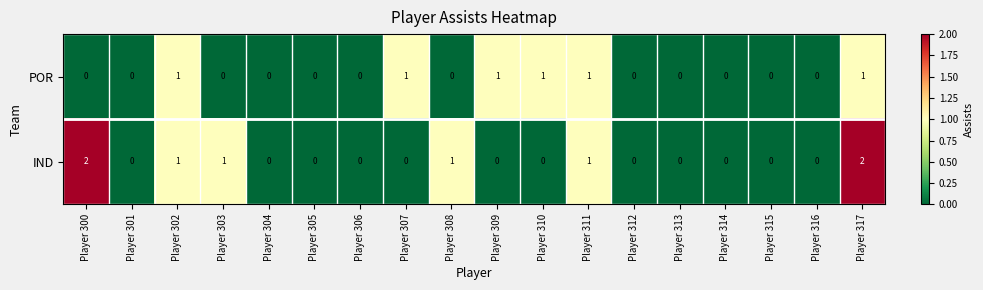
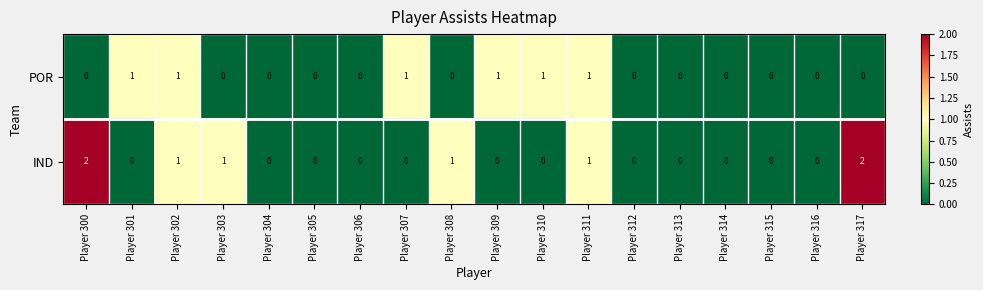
POR, Player 301: 0 -> 1
POR, Player 317: 1 -> 0
